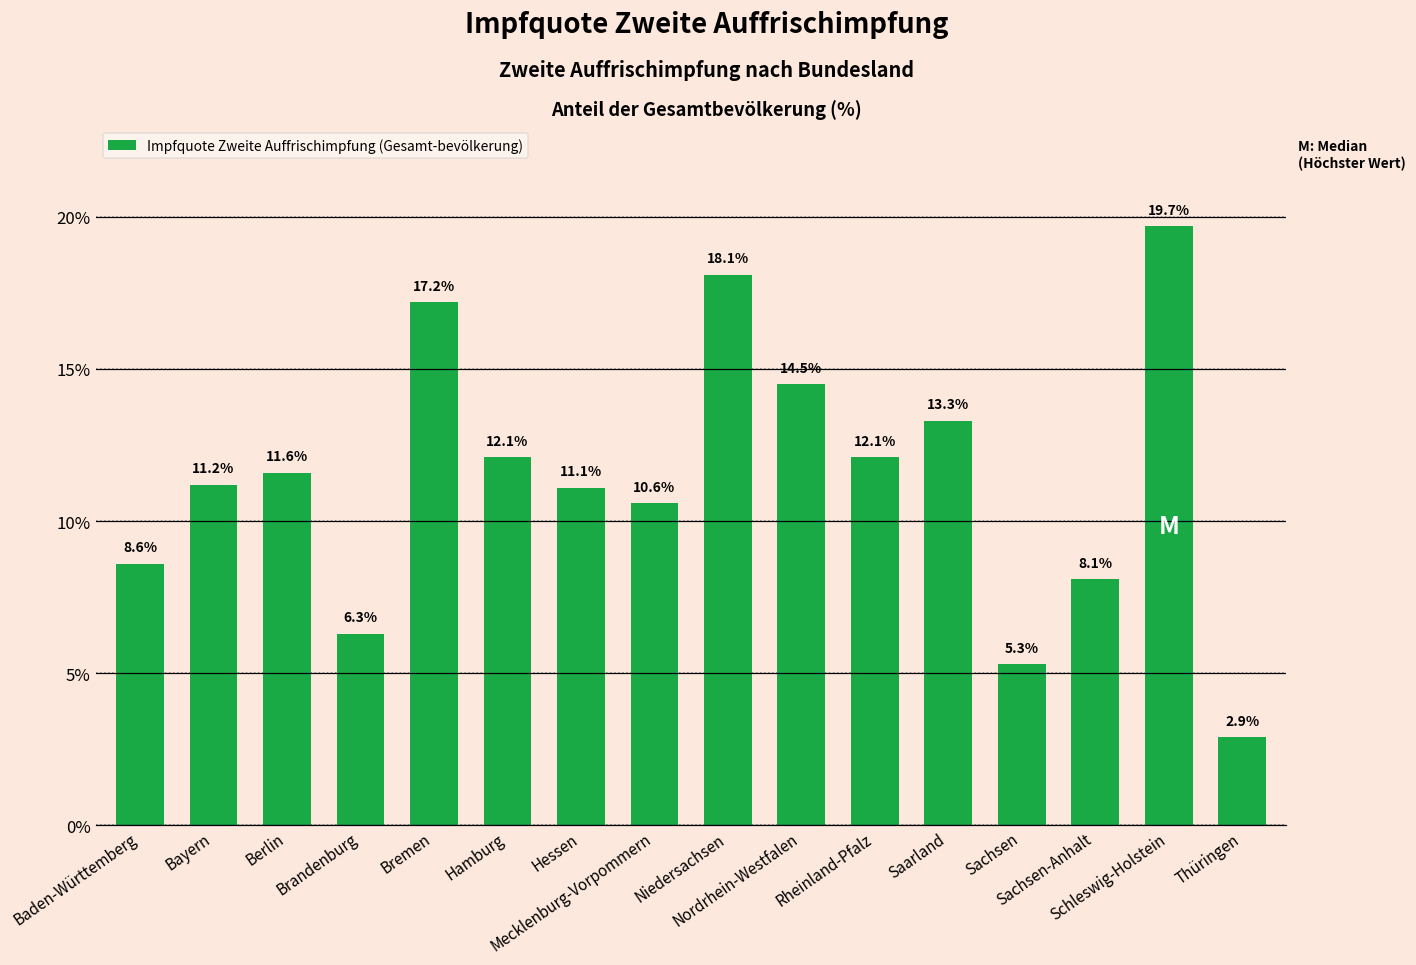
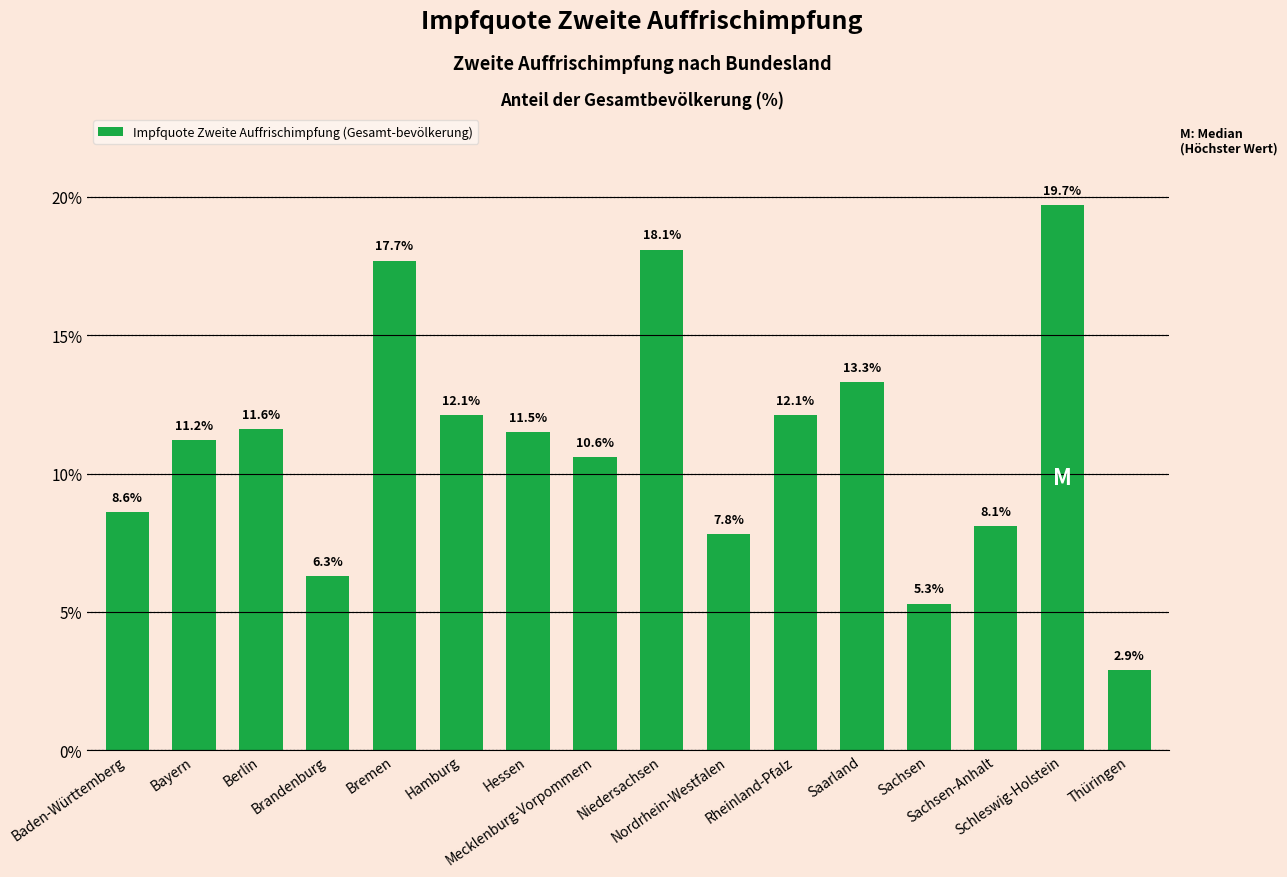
Bremen: 17.2% -> 17.7%
Hessen: 11.1% -> 11.5%
Nordrhein-Westfalen: 14.5% -> 7.8%
